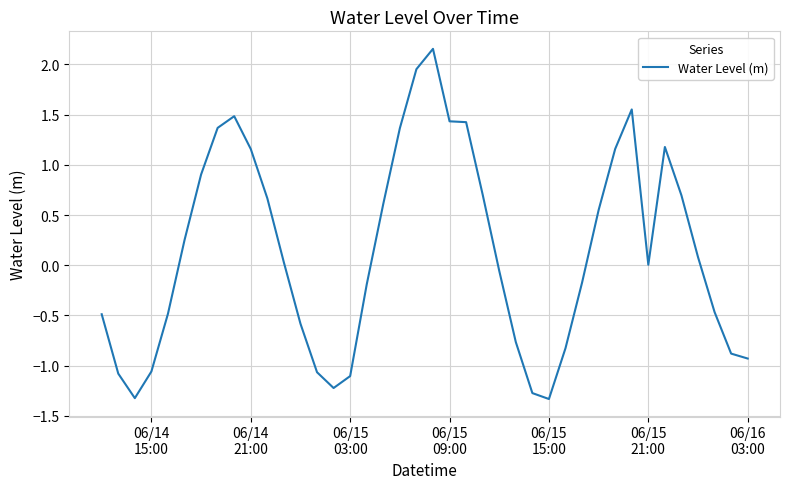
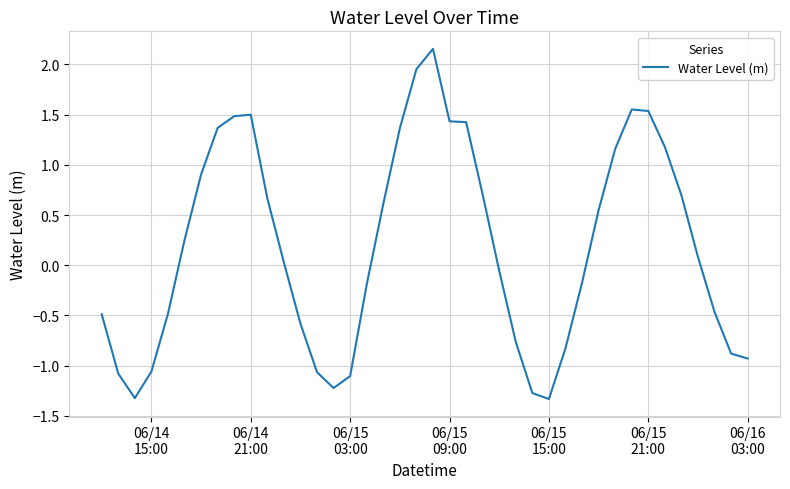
06/14 21:00: 1.16 -> 1.50
06/15 21:00: 0.00 -> 1.54
